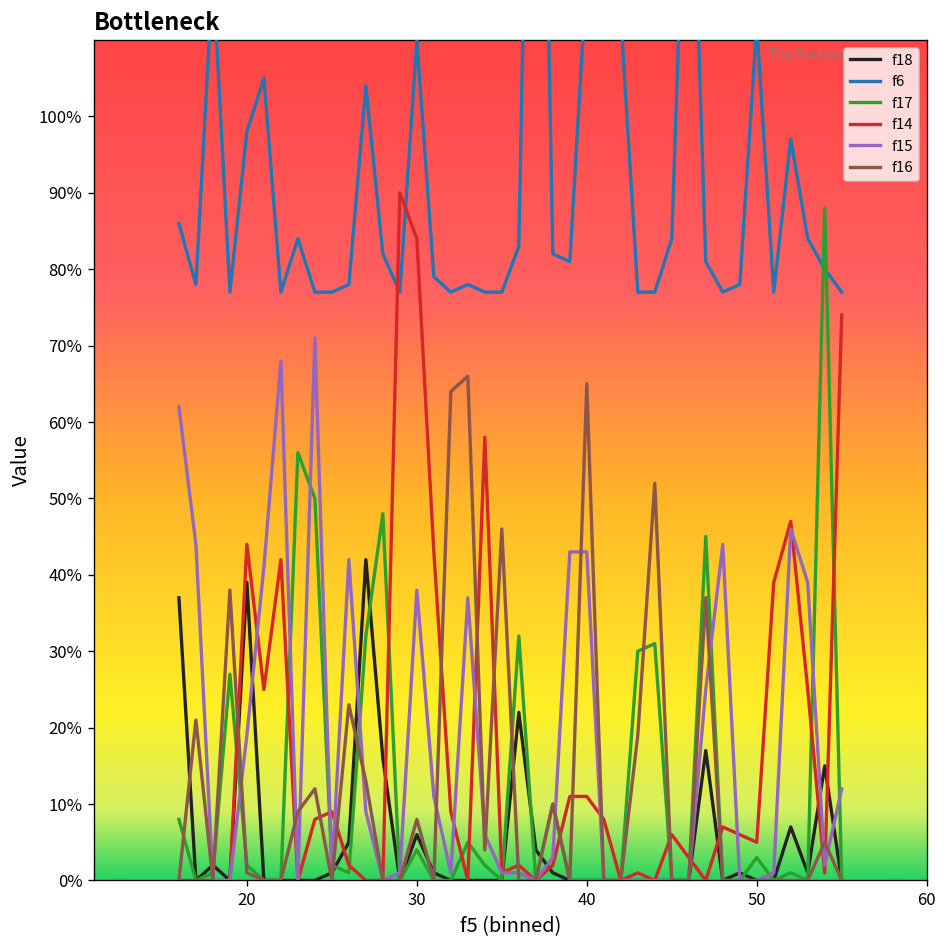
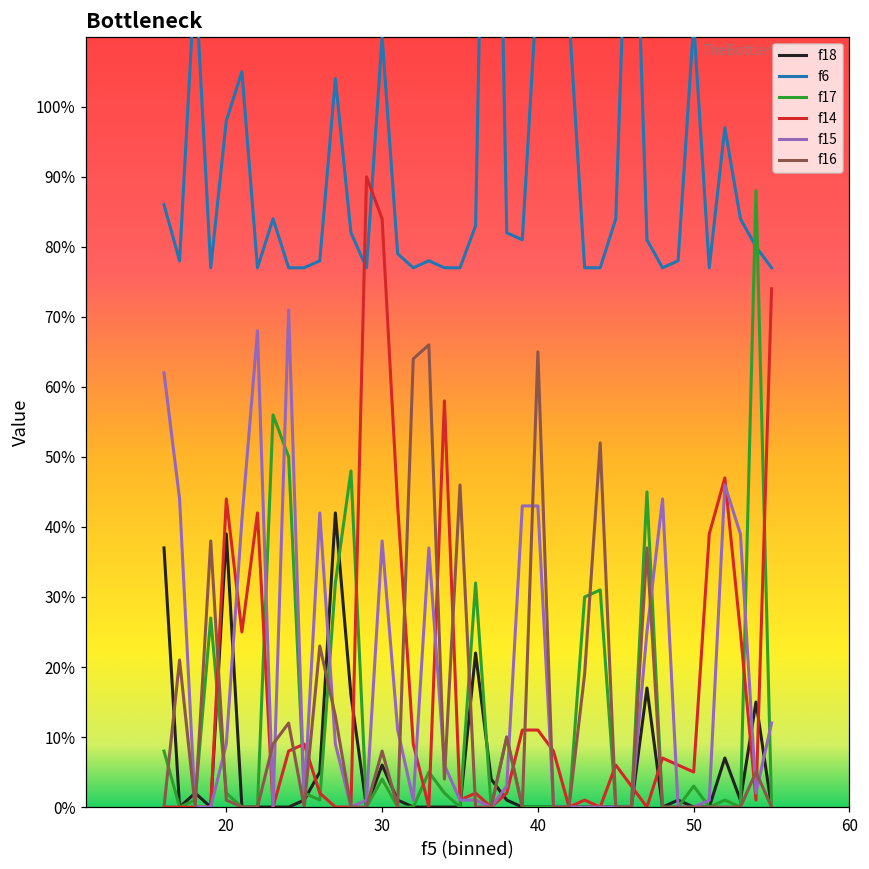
f15, 20: 19% -> 9%
